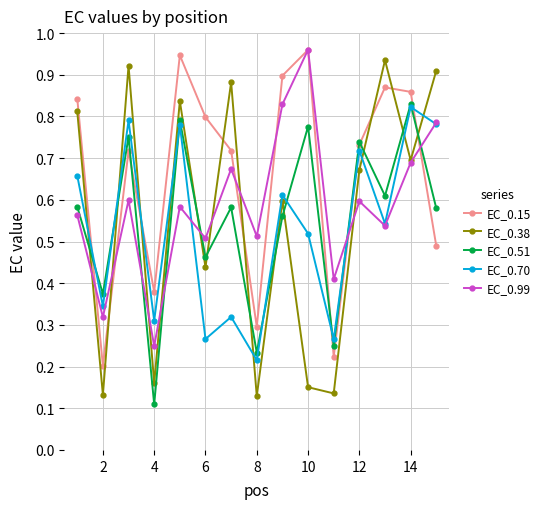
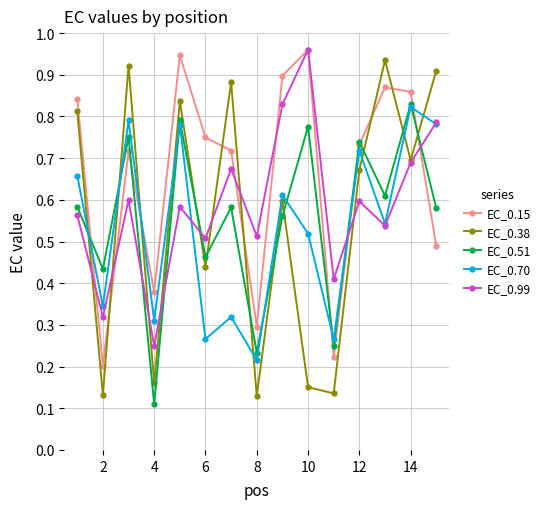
EC_0.51, 2: 0.37 -> 0.43
EC_0.15, 6: 0.80 -> 0.75
